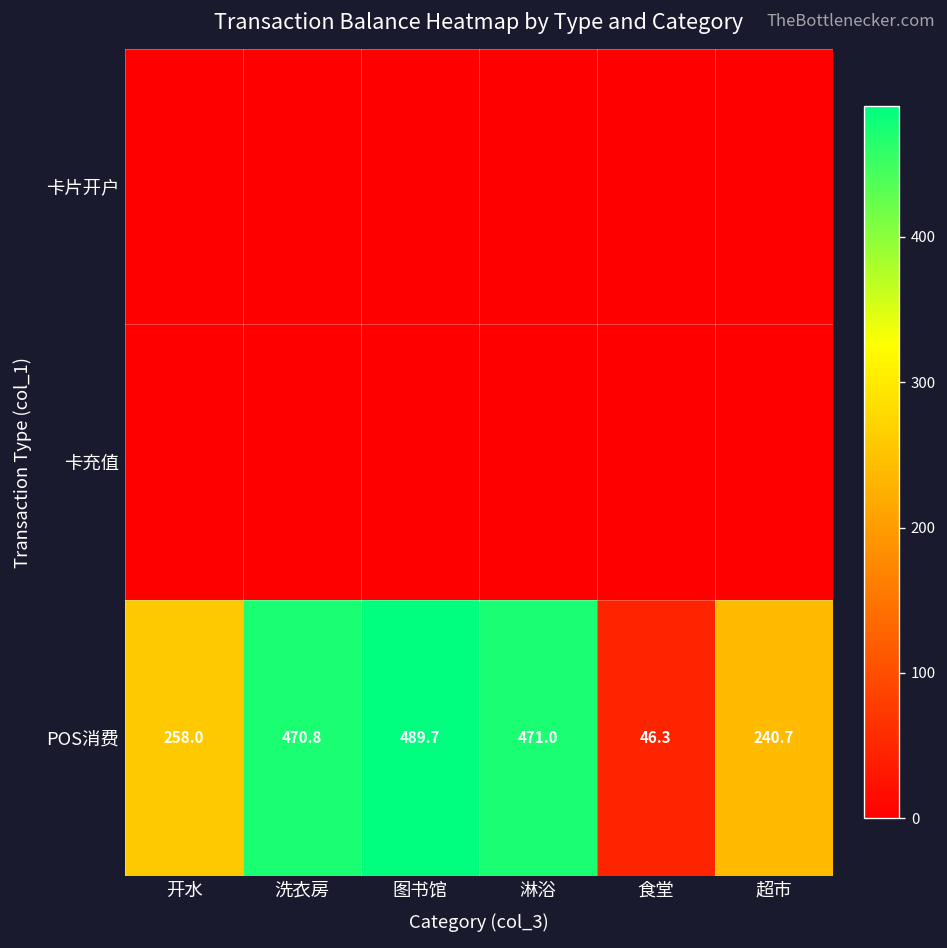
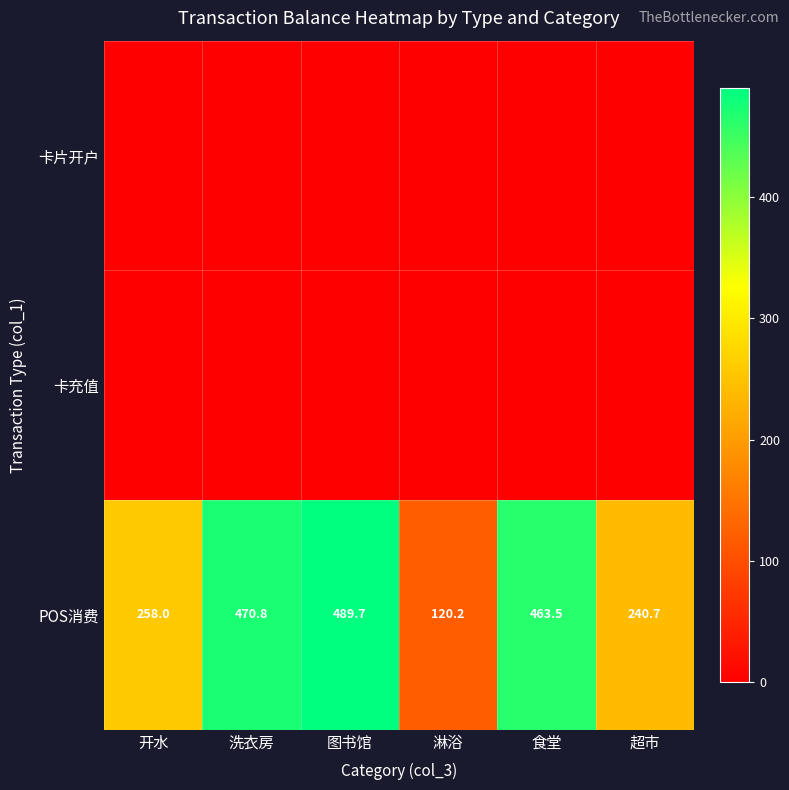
POS消费, 淋浴: 471.0 -> 120.2
POS消费, 食堂: 46.3 -> 463.5
